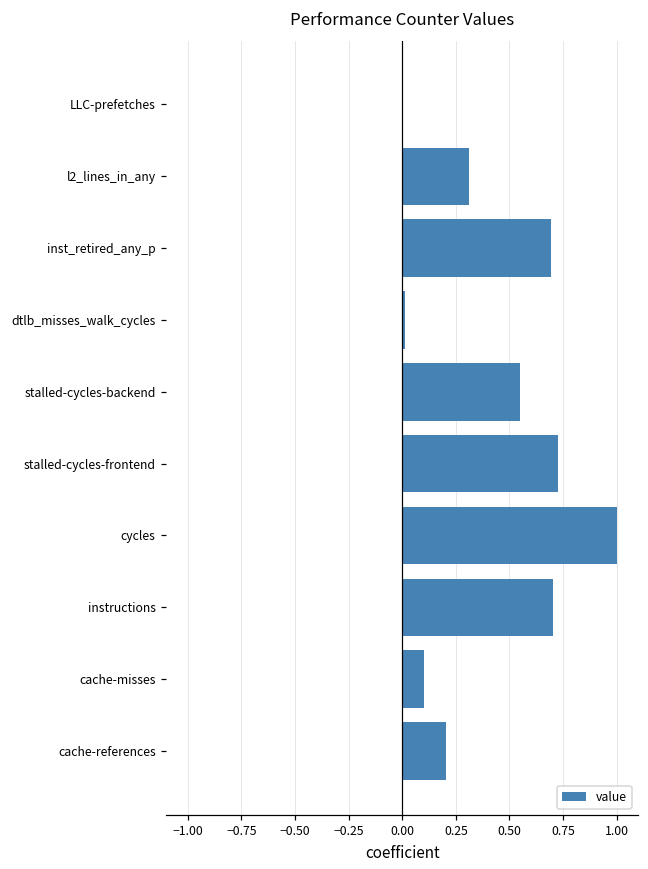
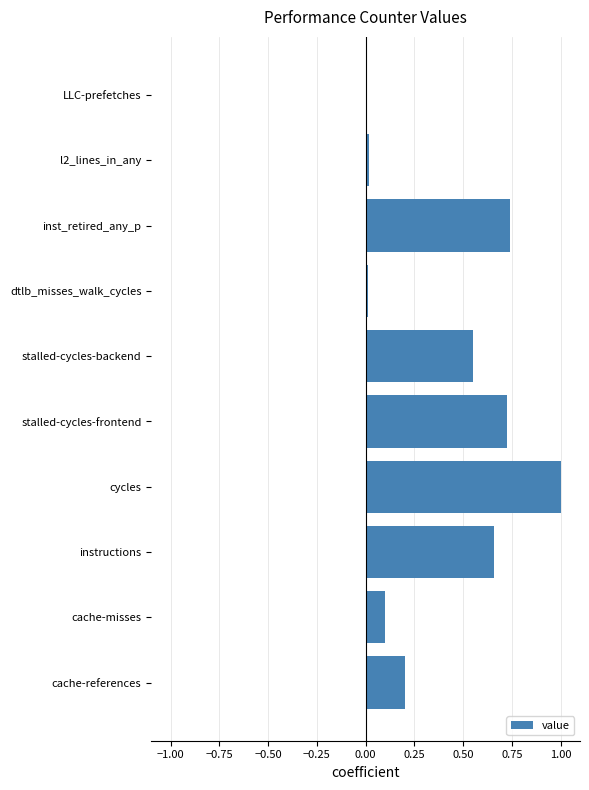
l2_lines_in_any: 0.31 -> 0.02
inst_retired_any_p: 0.69 -> 0.74
instructions: 0.70 -> 0.66
